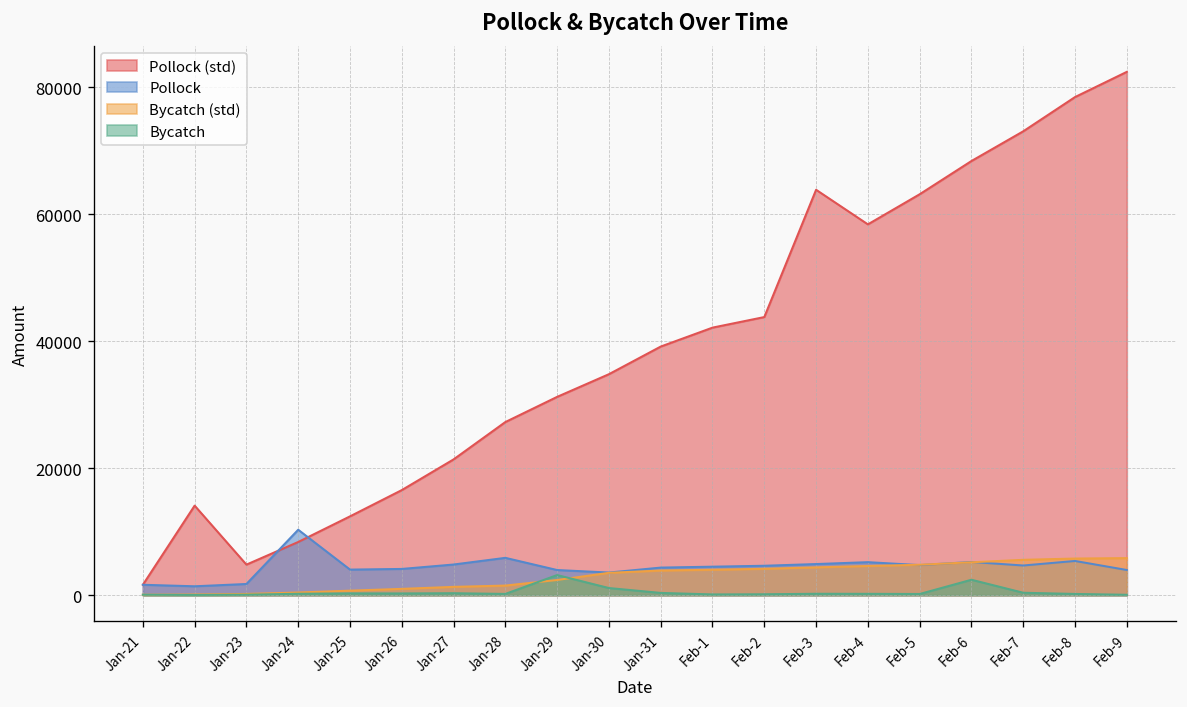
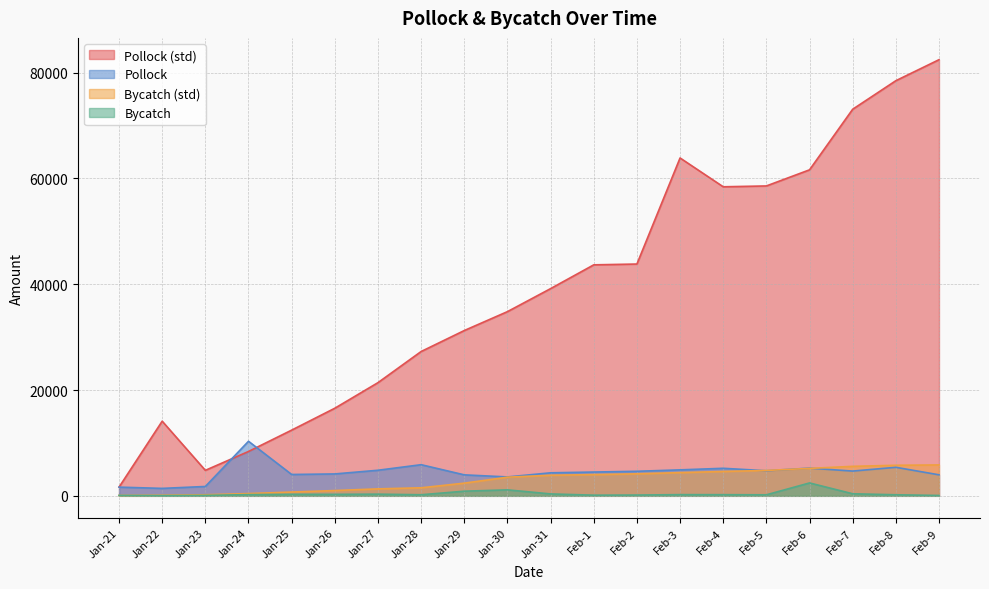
Bycatch, Jan-29: 3000 -> 1000
Pollock (std), Feb-1: 42000 -> 44000
Pollock (std), Feb-5: 63000 -> 59000
Pollock (std), Feb-6: 68000 -> 62000
